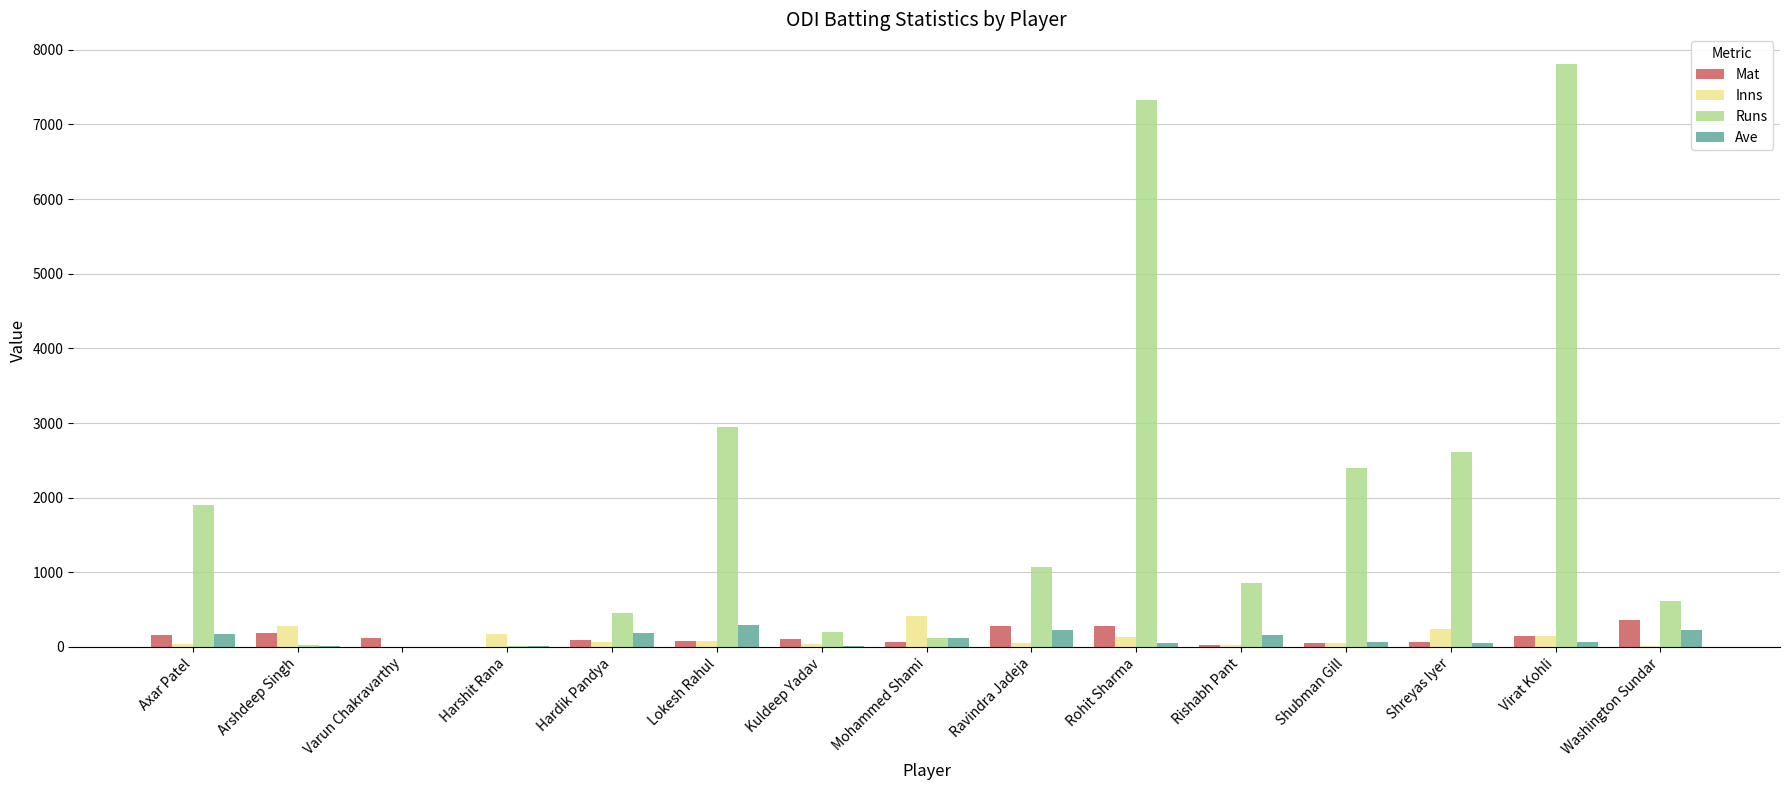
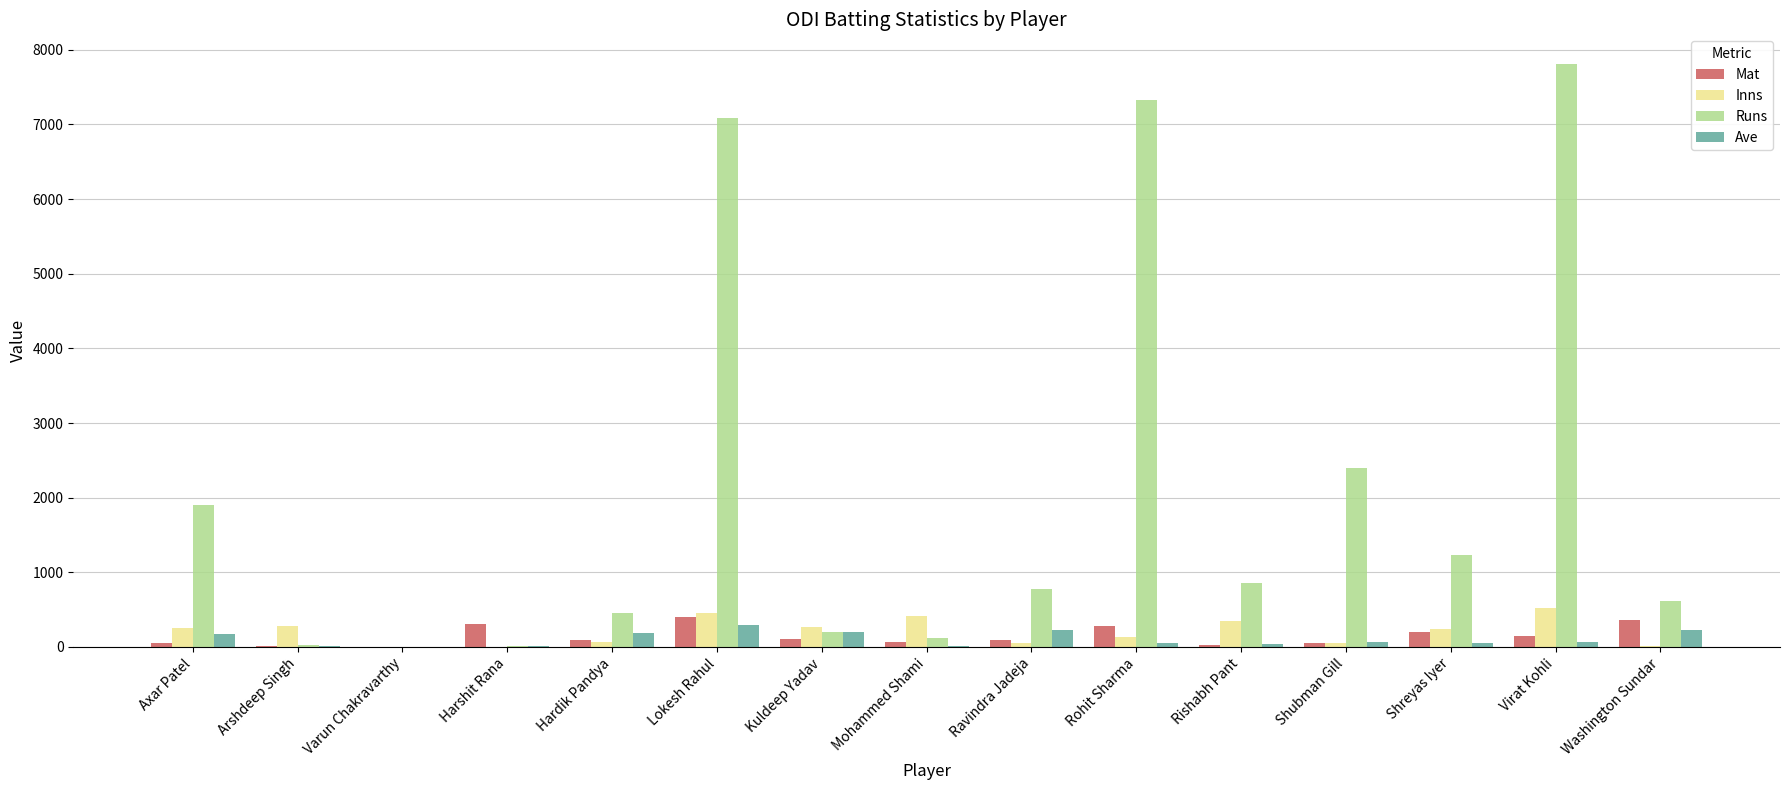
Mat, Axar Patel: 200 -> 100
Inns, Axar Patel: 0 -> 300
Mat, Arshdeep Singh: 200 -> 0
Mat, Varun Chakravarthy: 100 -> 0
Mat, Harshit Rana: 0 -> 300
Inns, Harshit Rana: 200 -> 0
Mat, Lokesh Rahul: 100 -> 400
Inns, Lokesh Rahul: 100 -> 500
Runs, Lokesh Rahul: 2900 -> 7100
Inns, Kuldeep Yadav: 0 -> 300
Ave, Kuldeep Yadav: 0 -> 200
Ave, Mohammed Shami: 100 -> 0
Mat, Ravindra Jadeja: 300 -> 100
Runs, Ravindra Jadeja: 1100 -> 800
Inns, Rishabh Pant: 0 -> 300
Ave, Rishabh Pant: 200 -> 0
Mat, Shreyas Iyer: 100 -> 200
Runs, Shreyas Iyer: 2600 -> 1200
Inns, Virat Kohli: 100 -> 500
